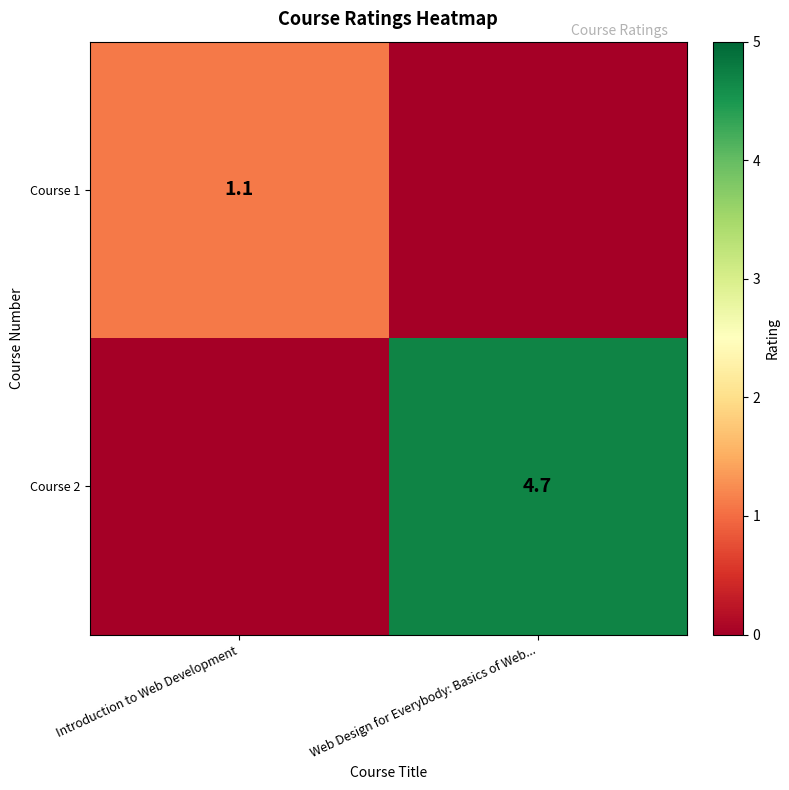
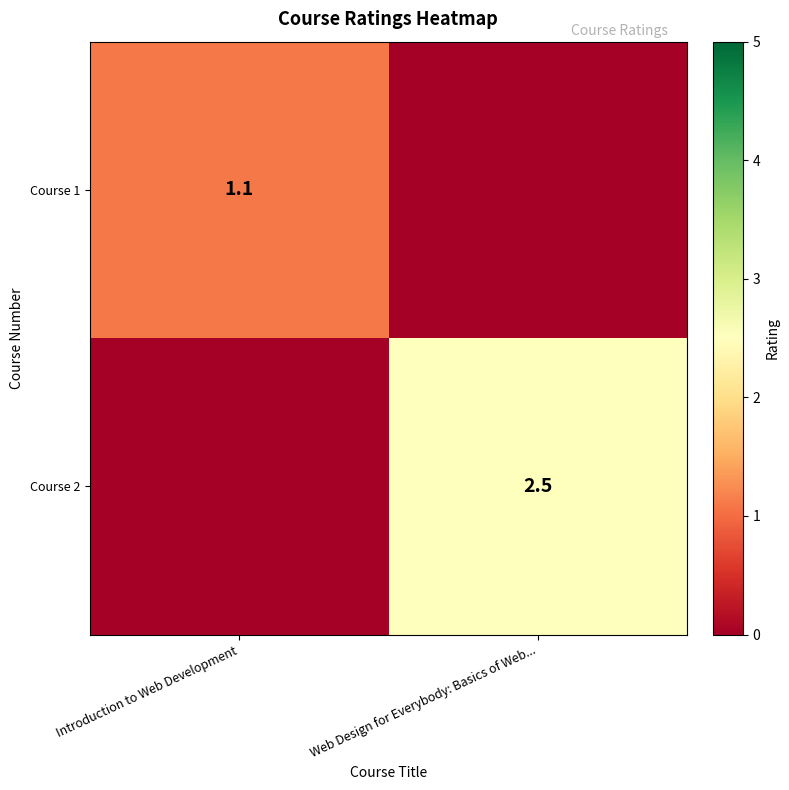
Course 2, Web Design for Everybody: Basics of Web...: 4.7 -> 2.5
